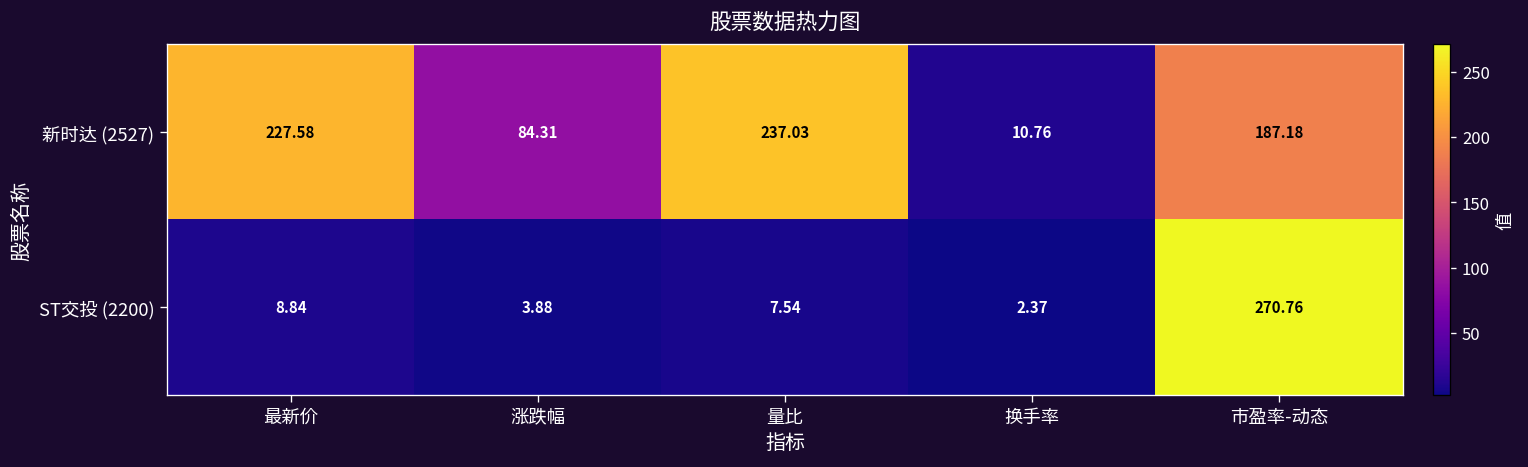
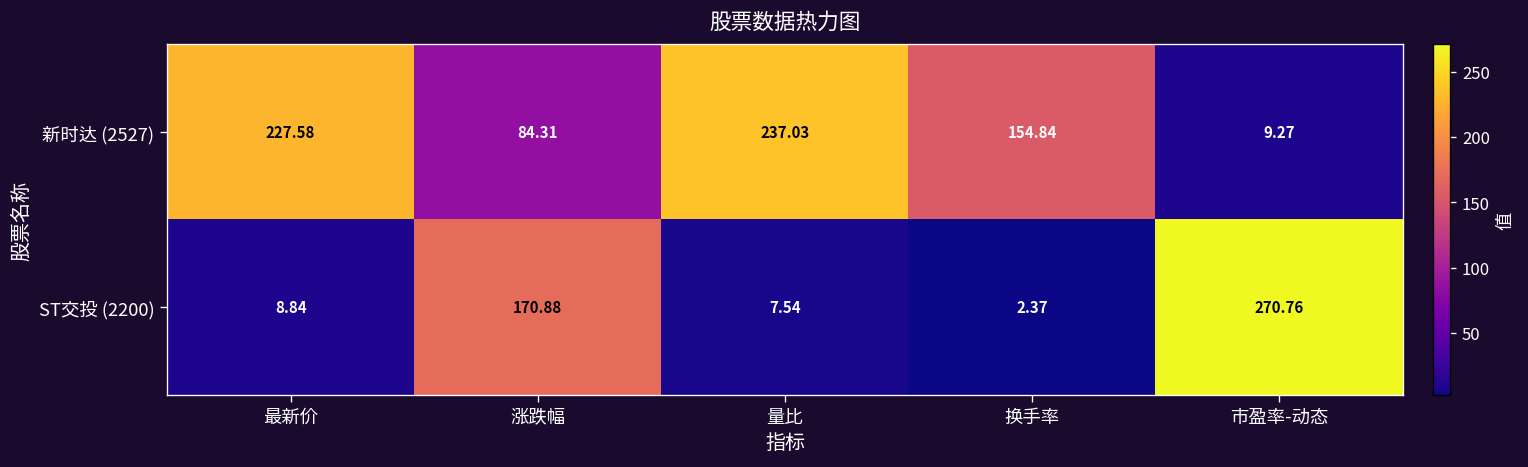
新时达 (2527), 换手率: 10.76 -> 154.84
新时达 (2527), 市盈率-动态: 187.18 -> 9.27
ST交投 (2200), 涨跌幅: 3.88 -> 170.88
